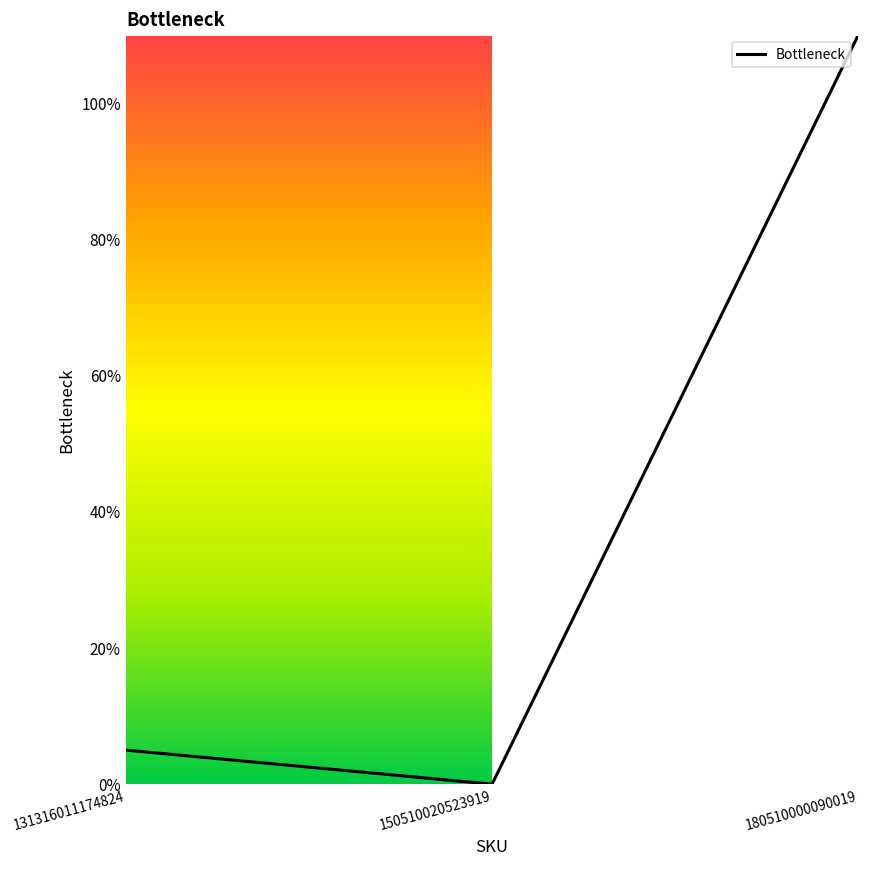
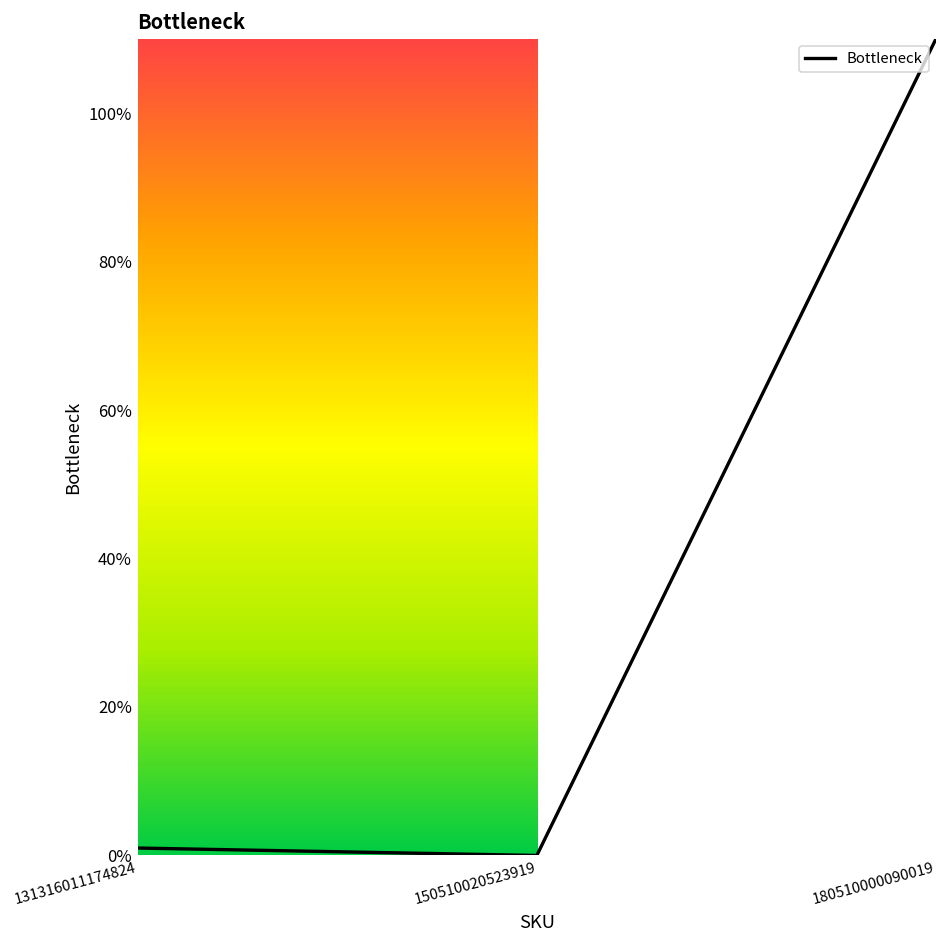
131316011174824: 5% -> 1%
